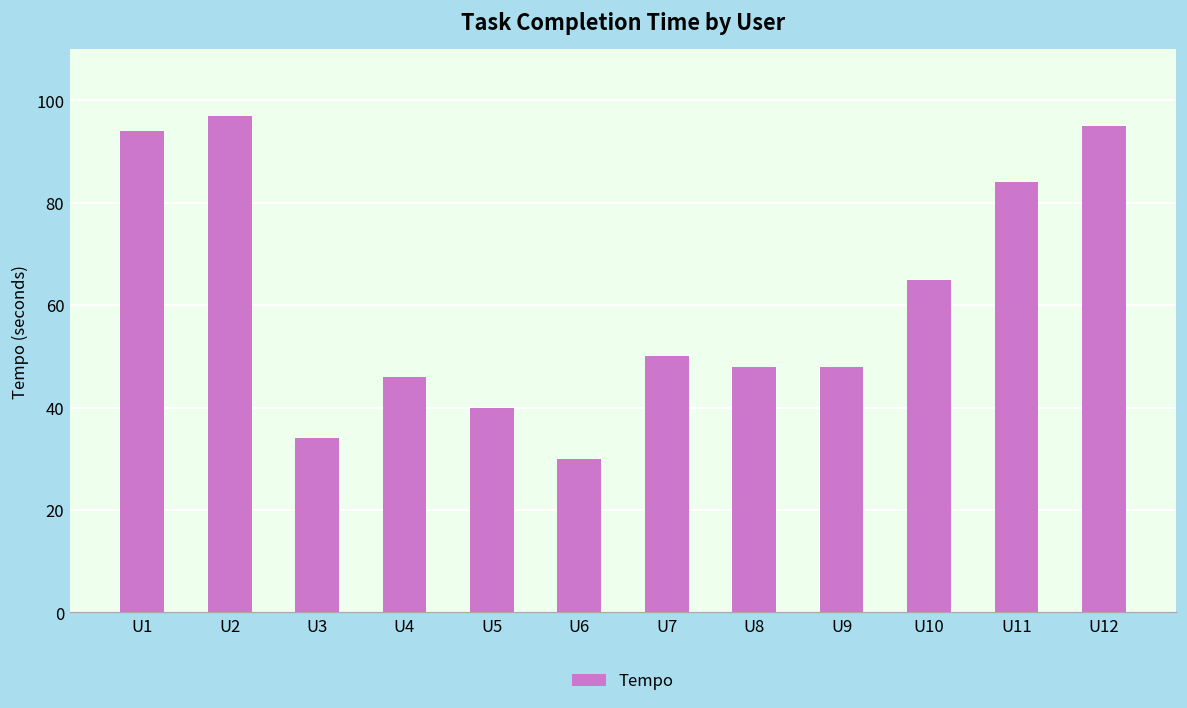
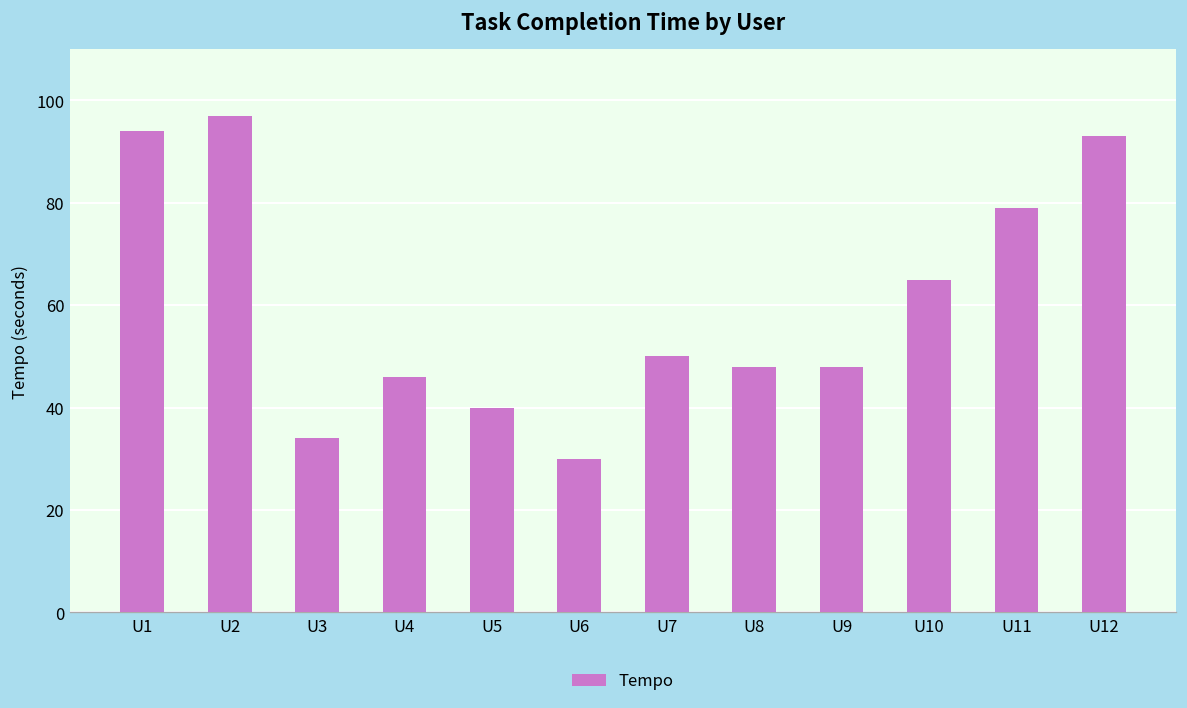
U11: 84 -> 79
U12: 95 -> 93
